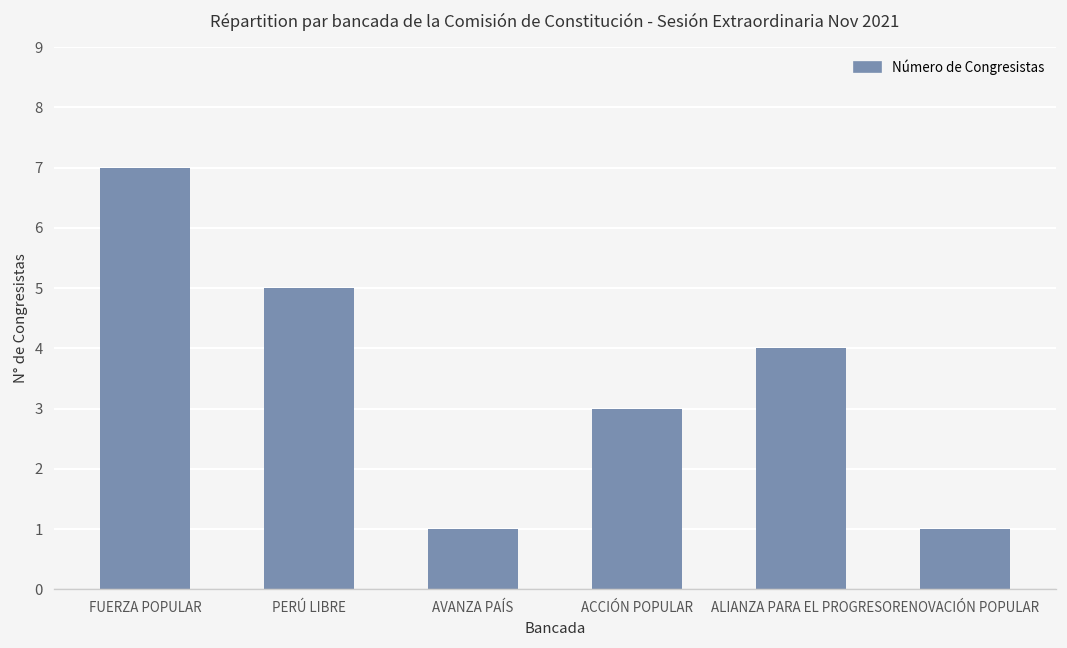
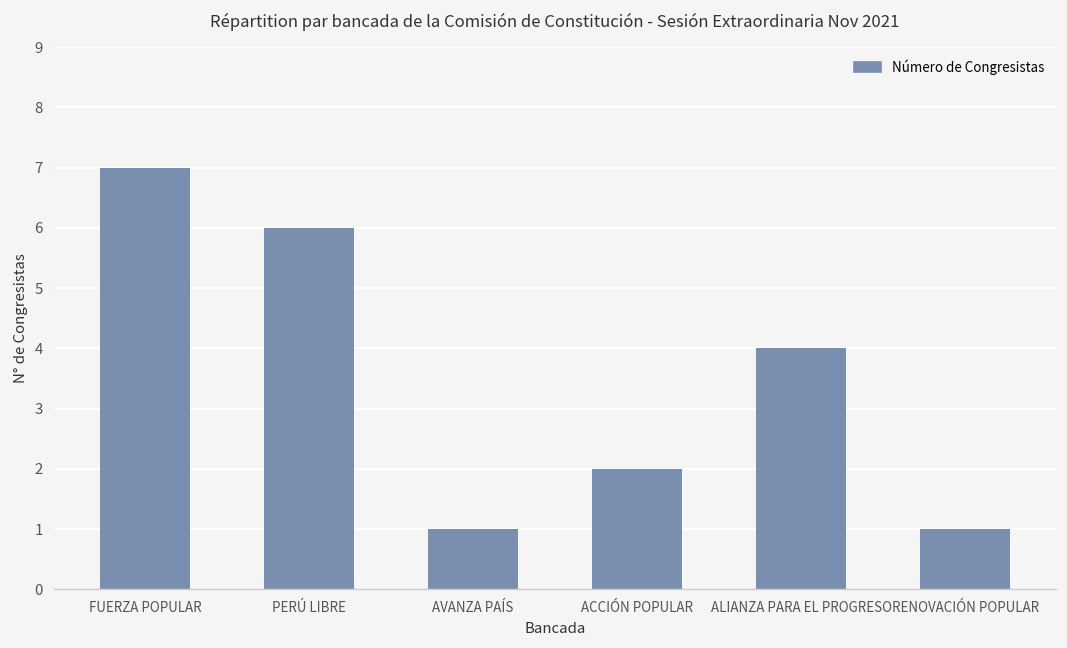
PERÚ LIBRE: 5 -> 6
ACCIÓN POPULAR: 3 -> 2
